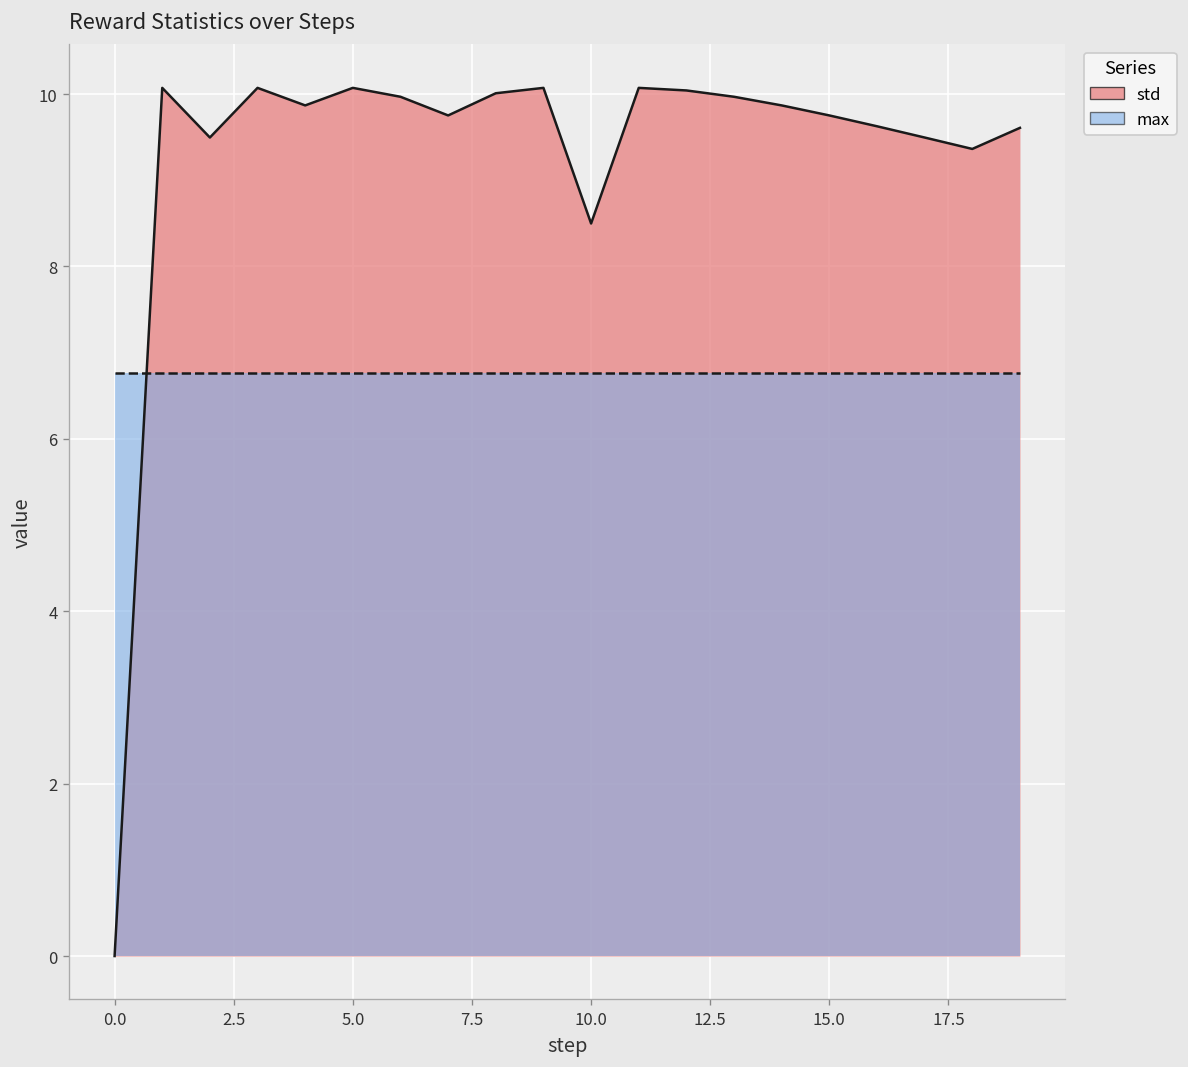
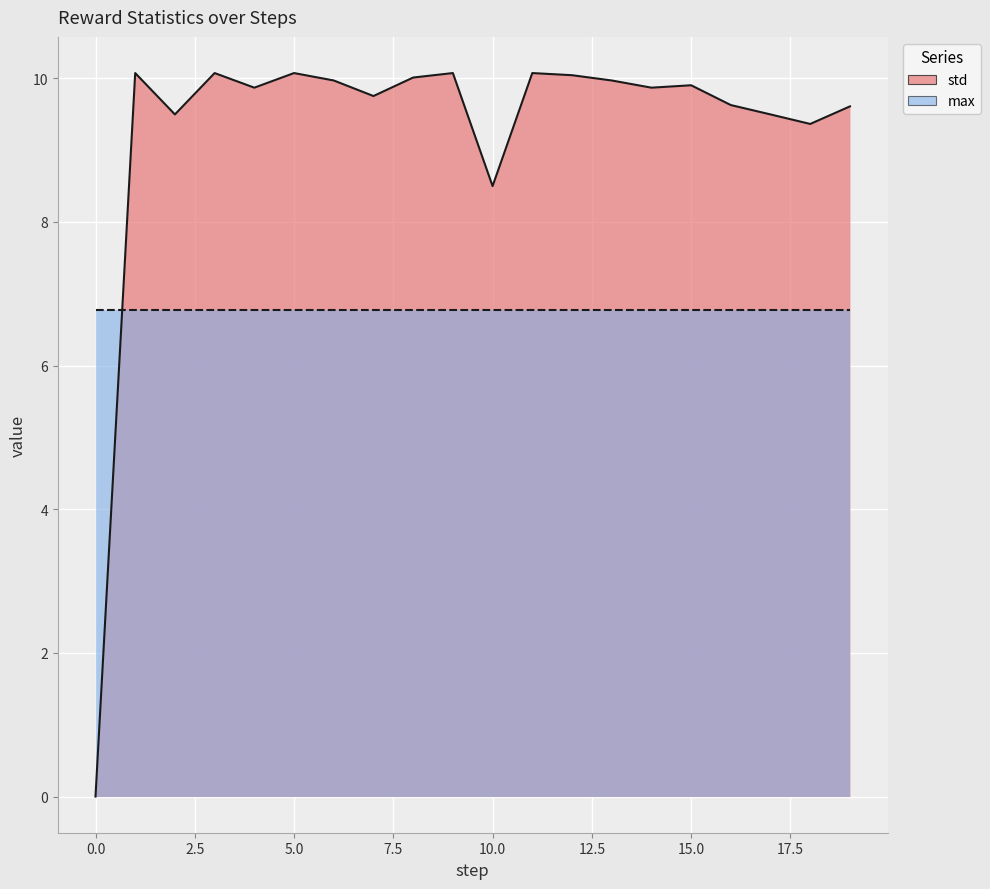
std, 15.0: 9.8 -> 9.9
